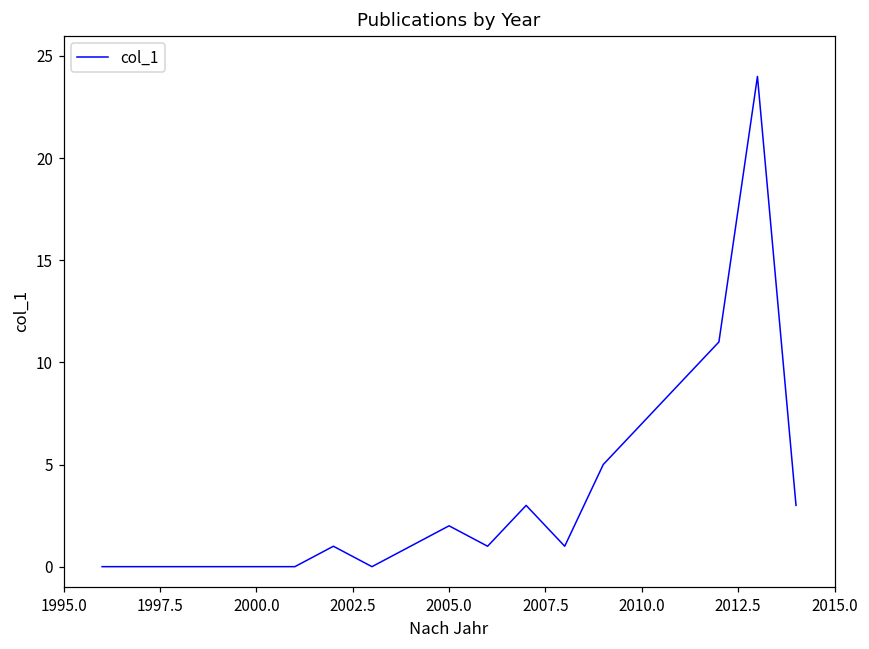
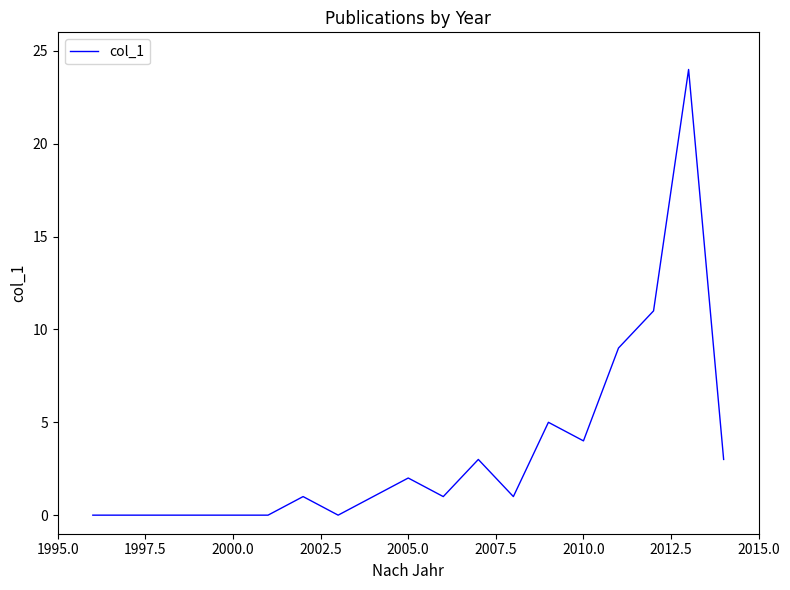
2010.0: 7 -> 4
